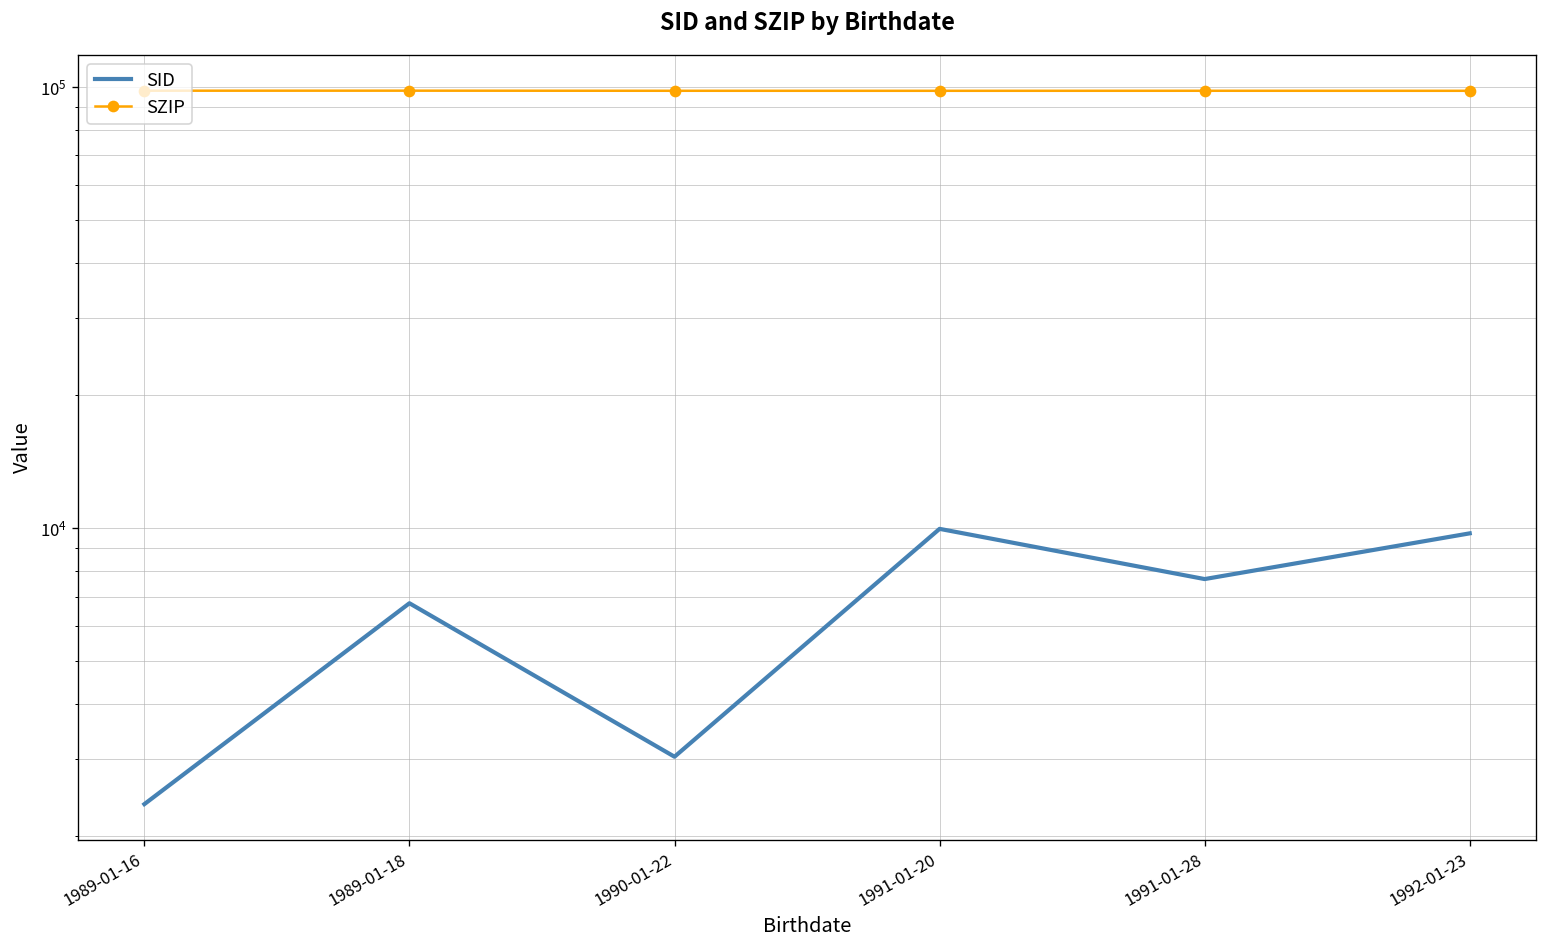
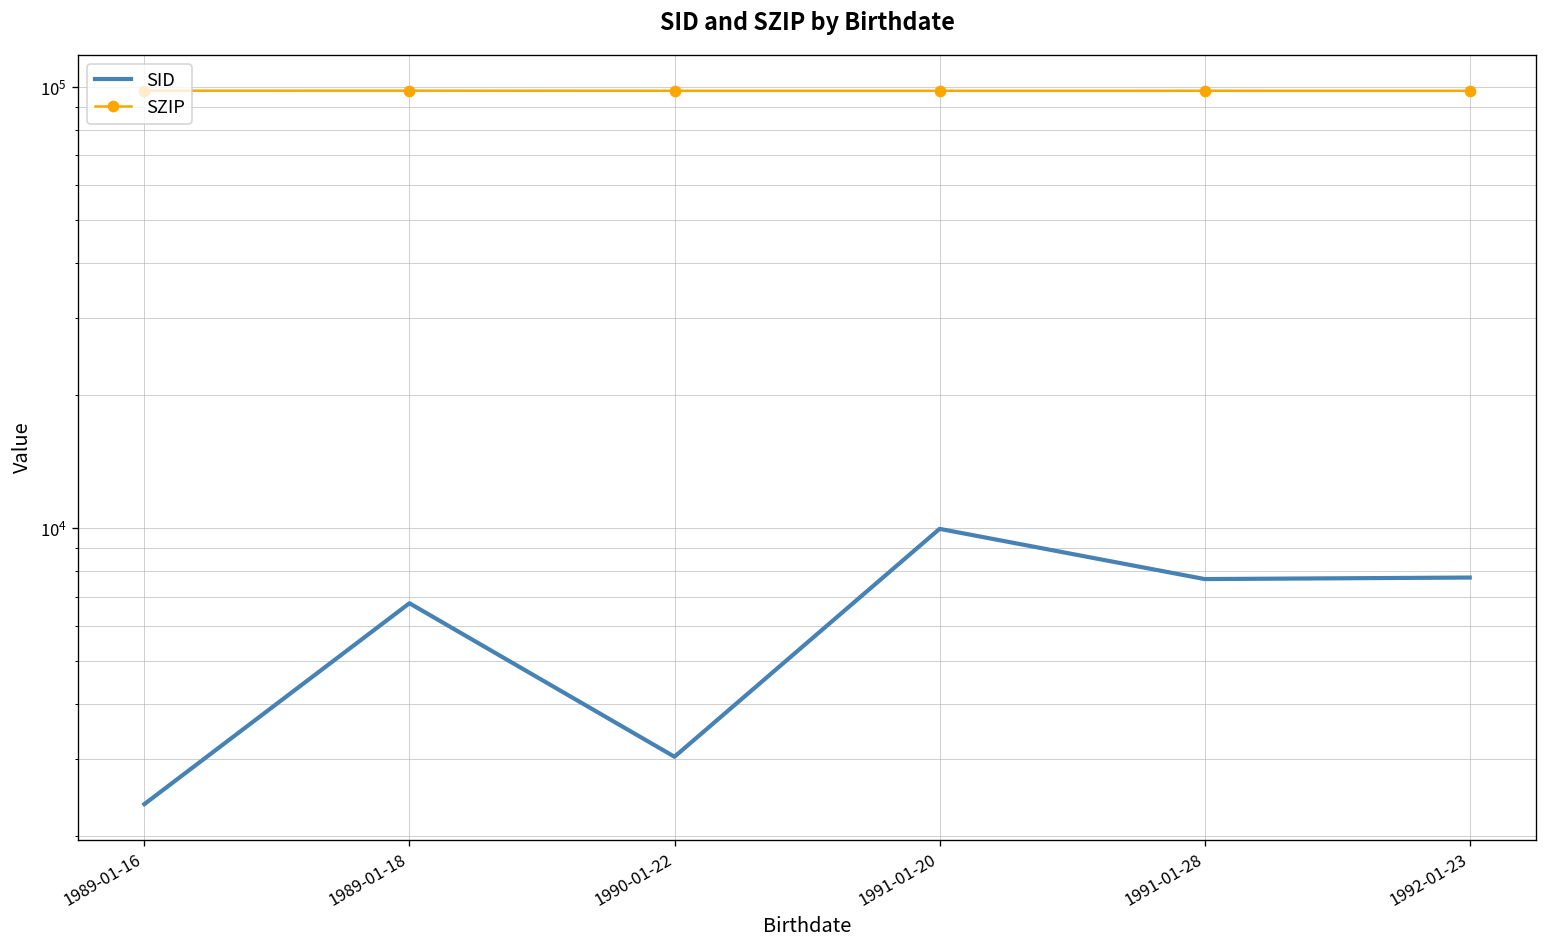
SID, 1992-01-23: 9700 -> 7700
